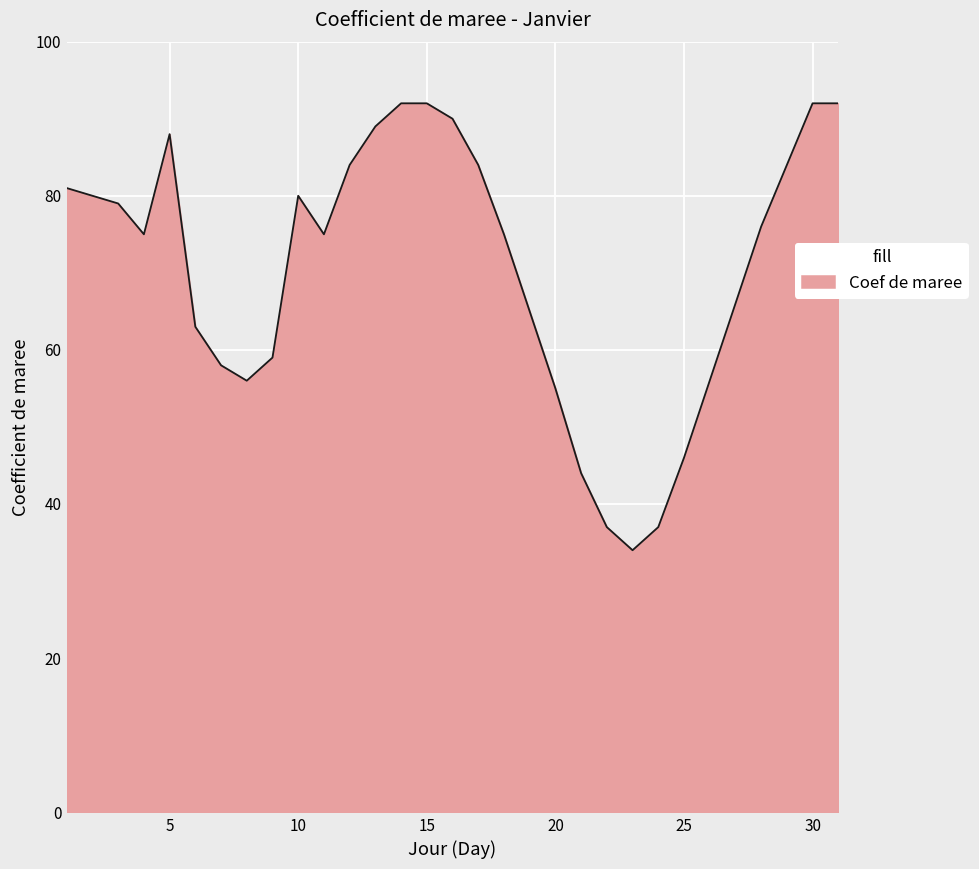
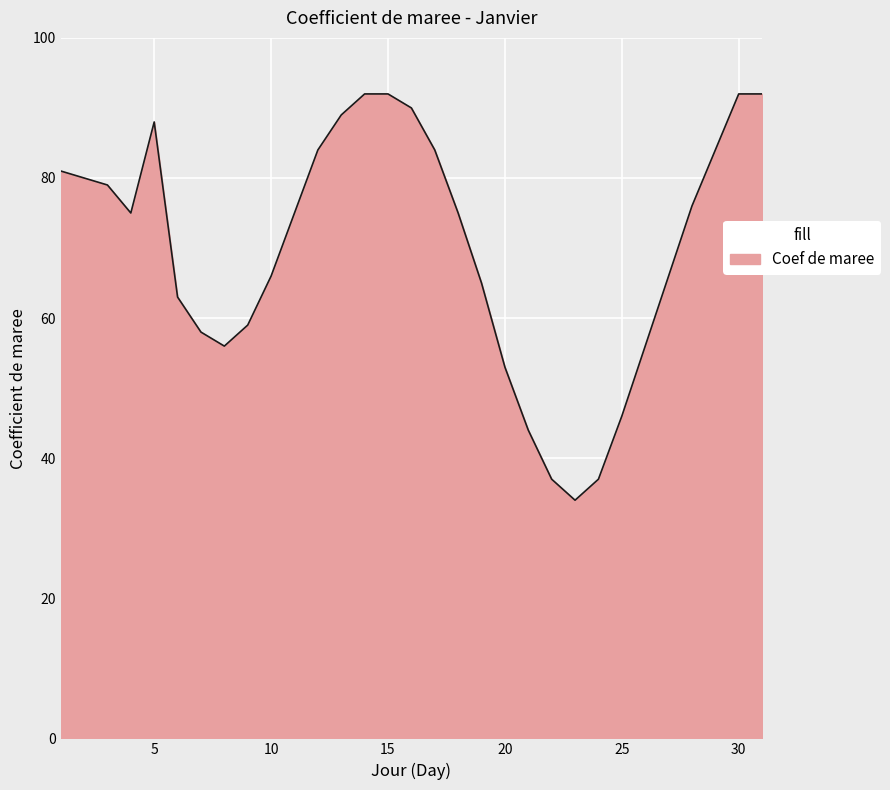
10: 80 -> 66
20: 55 -> 53
